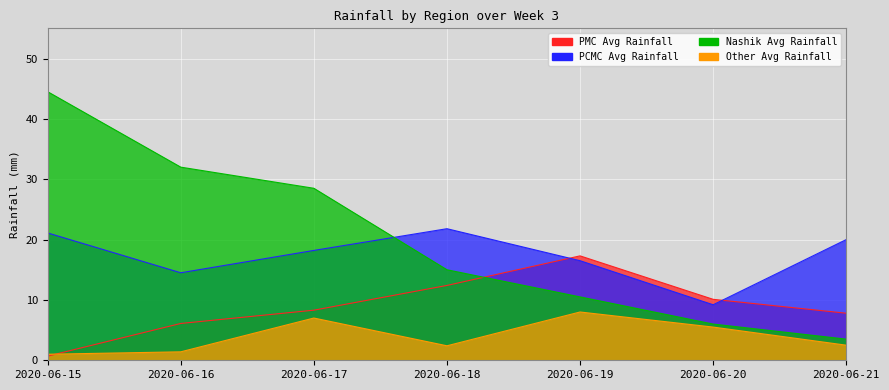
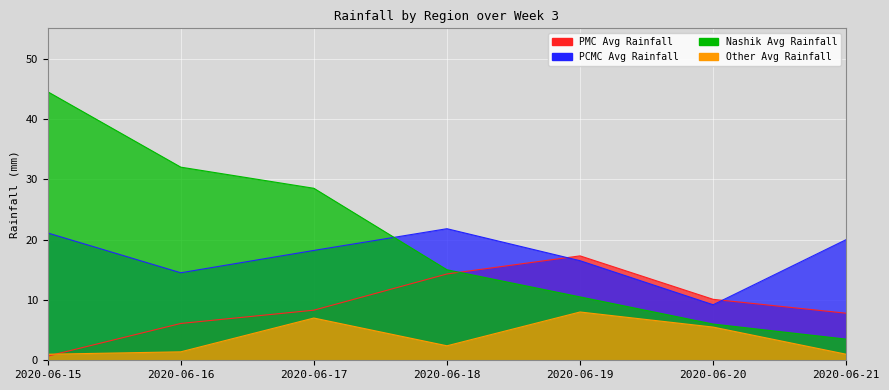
PMC Avg Rainfall, 2020-06-18: 12 -> 14
Other Avg Rainfall, 2020-06-21: 3 -> 1
